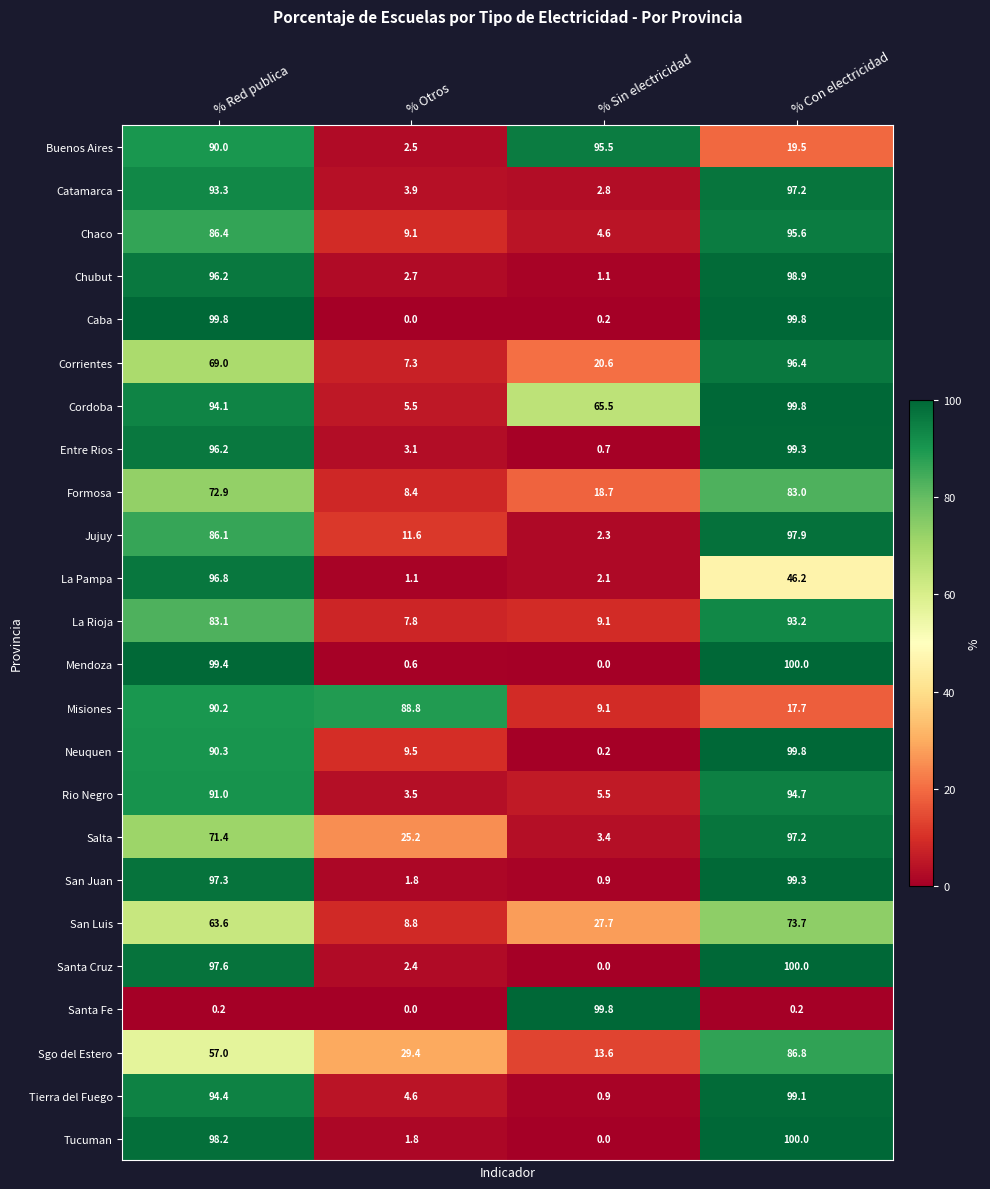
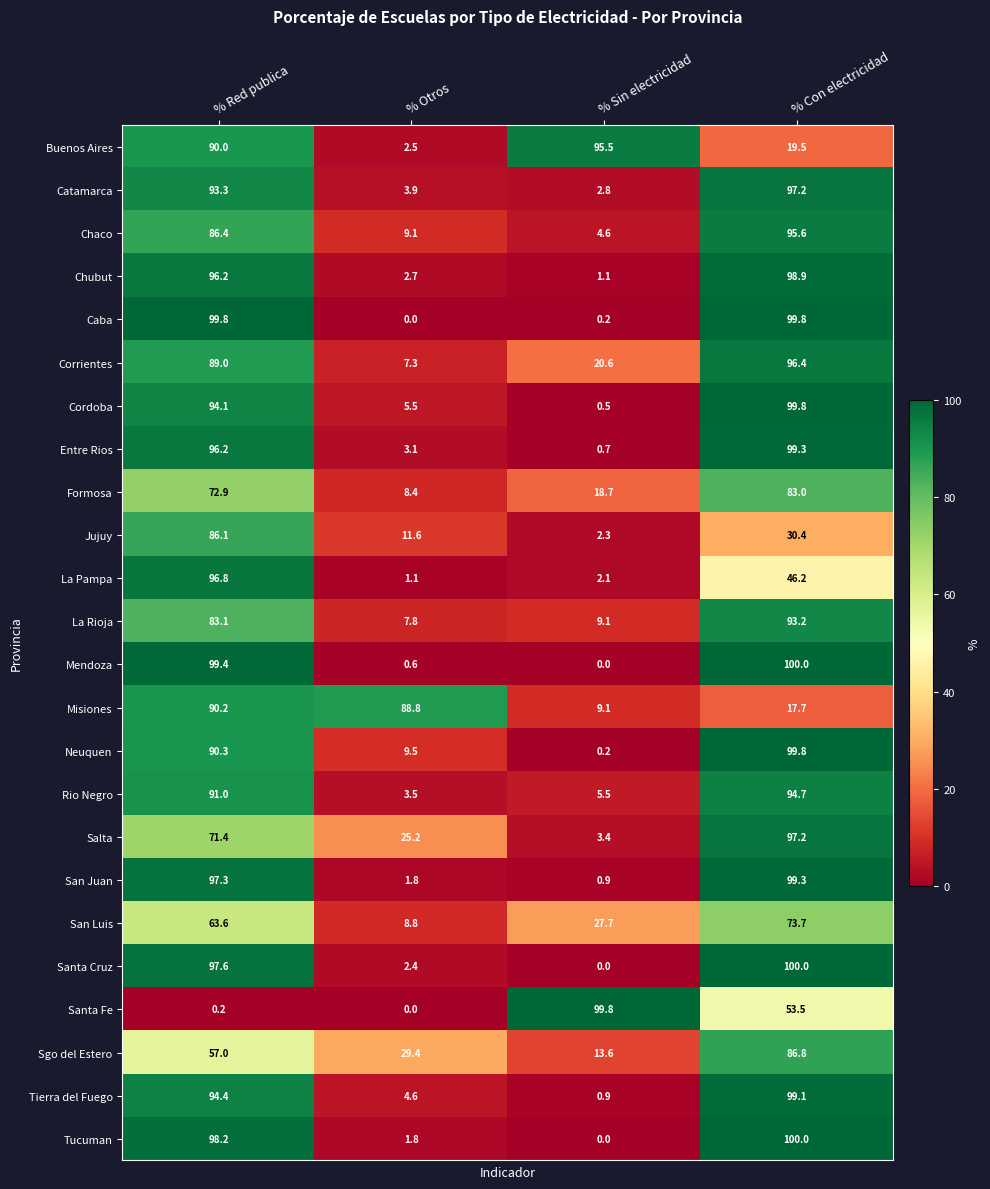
Corrientes, % Red publica: 69.0 -> 89.0
Cordoba, % Sin electricidad: 65.5 -> 0.5
Jujuy, % Con electricidad: 97.9 -> 30.4
Santa Fe, % Con electricidad: 0.2 -> 53.5
